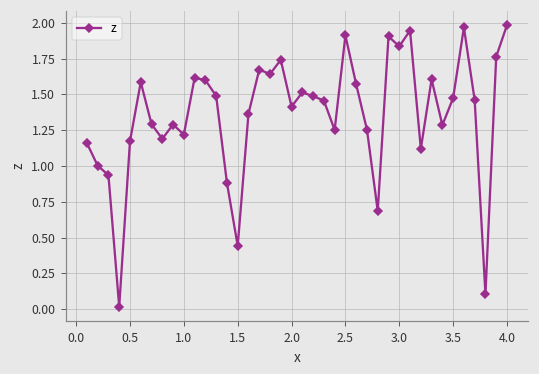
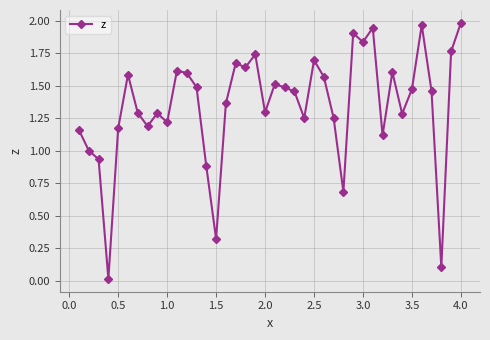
1.5: 0.44 -> 0.32
2.0: 1.41 -> 1.30
2.5: 1.91 -> 1.70
